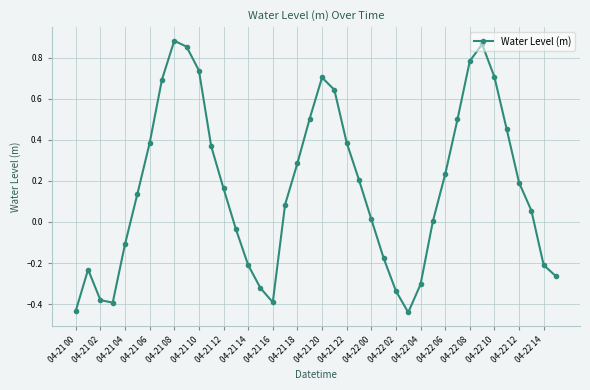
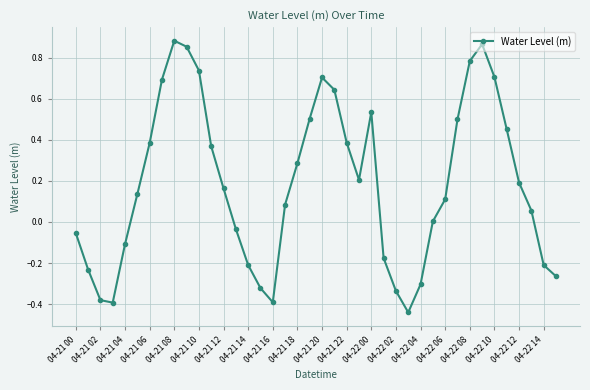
04-21 00: -0.43 -> -0.05
04-22 00: 0.01 -> 0.53
04-22 06: 0.23 -> 0.11
